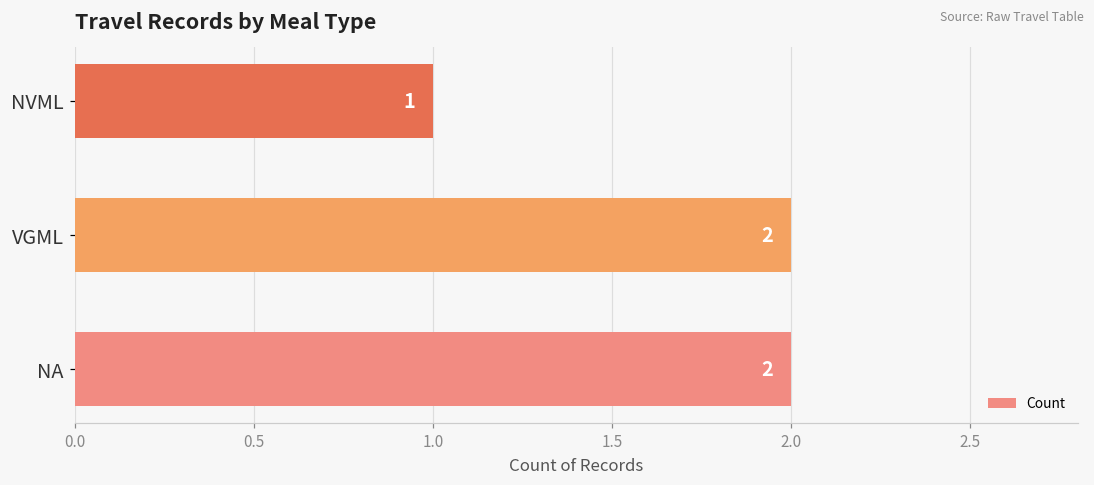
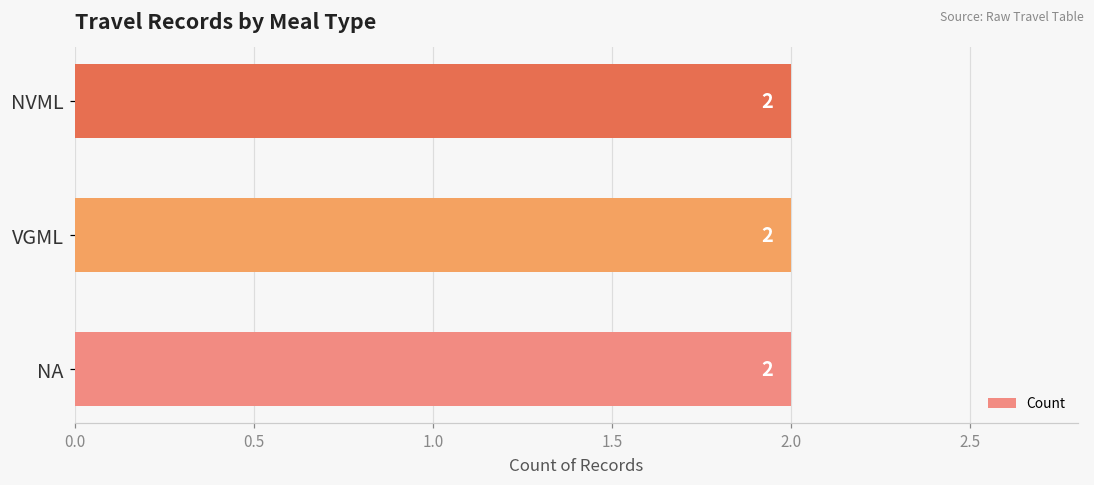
NVML: 1 -> 2
